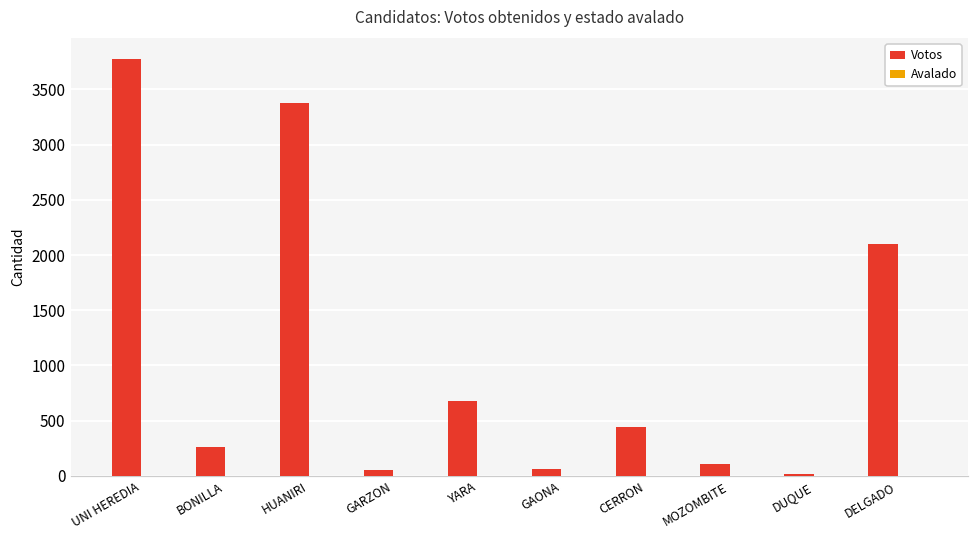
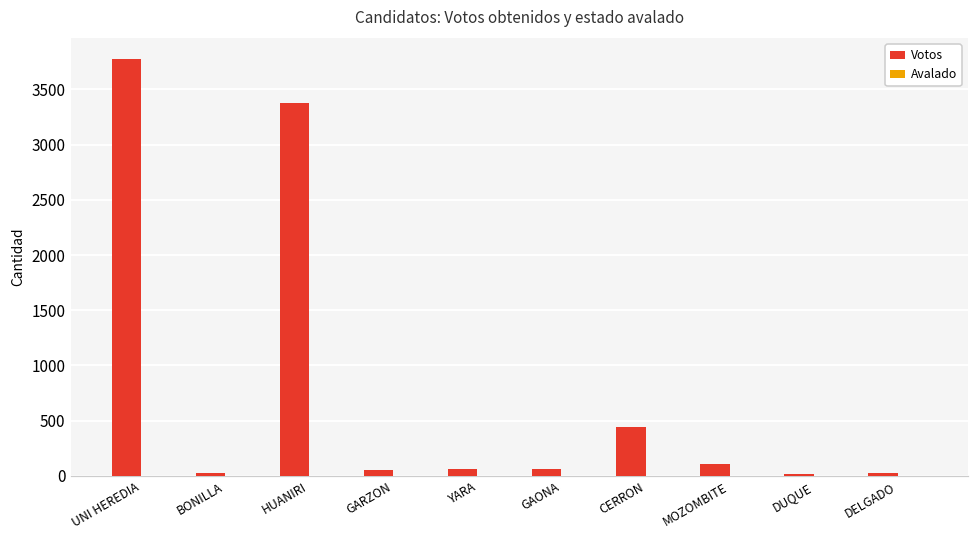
Votos, BONILLA: 260 -> 30
Votos, YARA: 680 -> 60
Votos, DELGADO: 2100 -> 30
